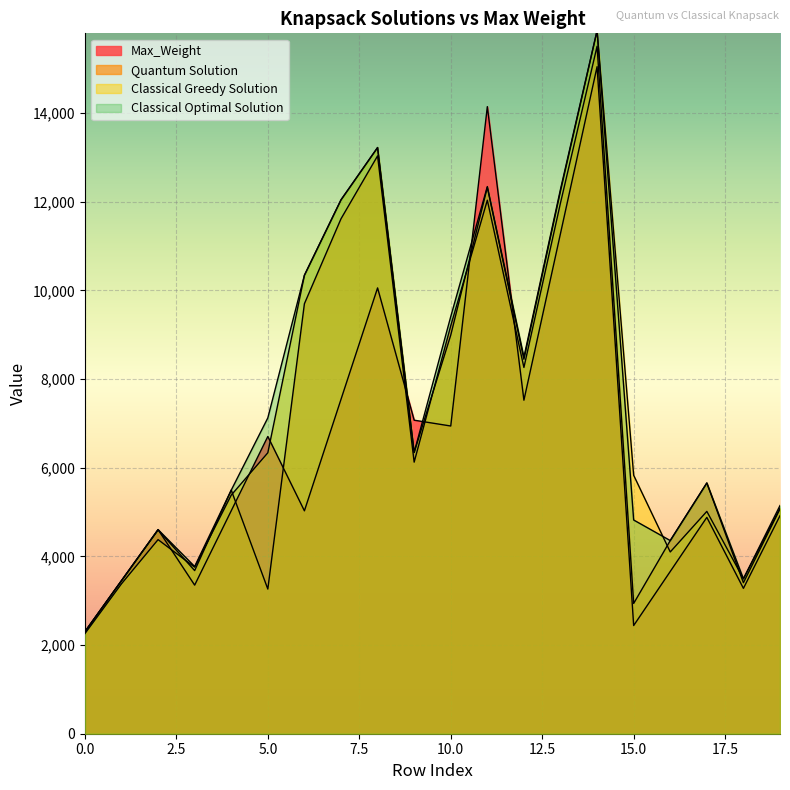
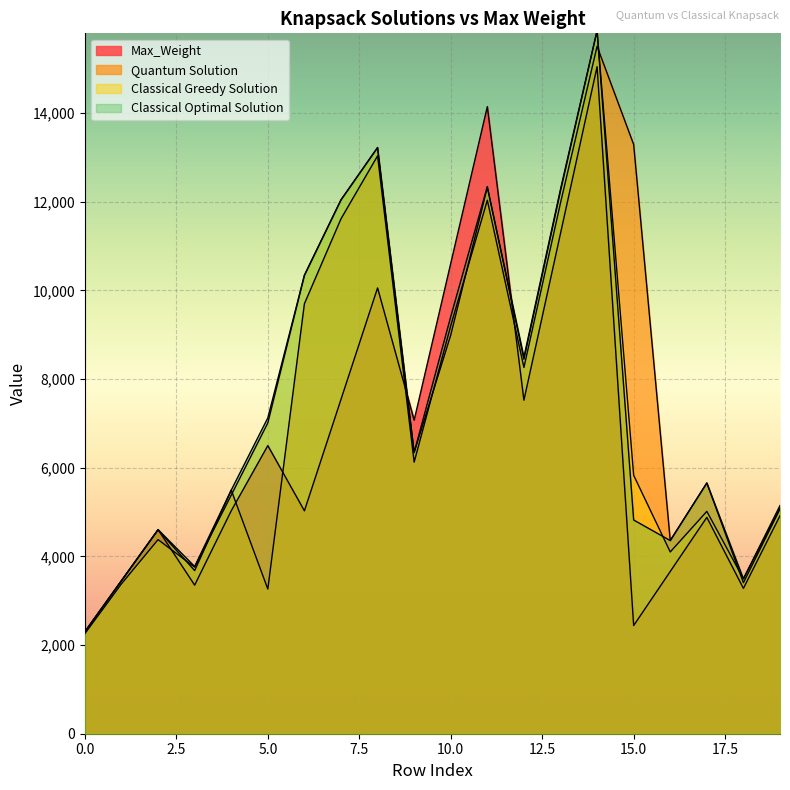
Max_Weight, 5.0: 6,700 -> 6,500
Classical Greedy Solution, 5.0: 6,300 -> 7,000
Max_Weight, 10.0: 6,900 -> 10,600
Quantum Solution, 15.0: 2,900 -> 13,300
